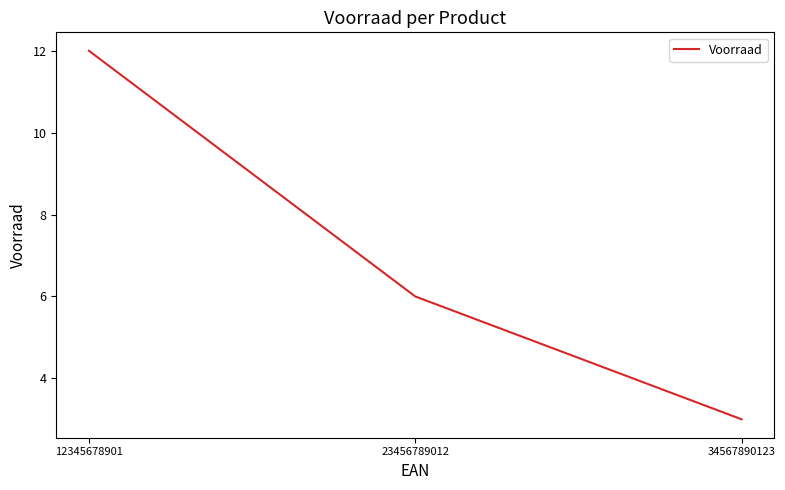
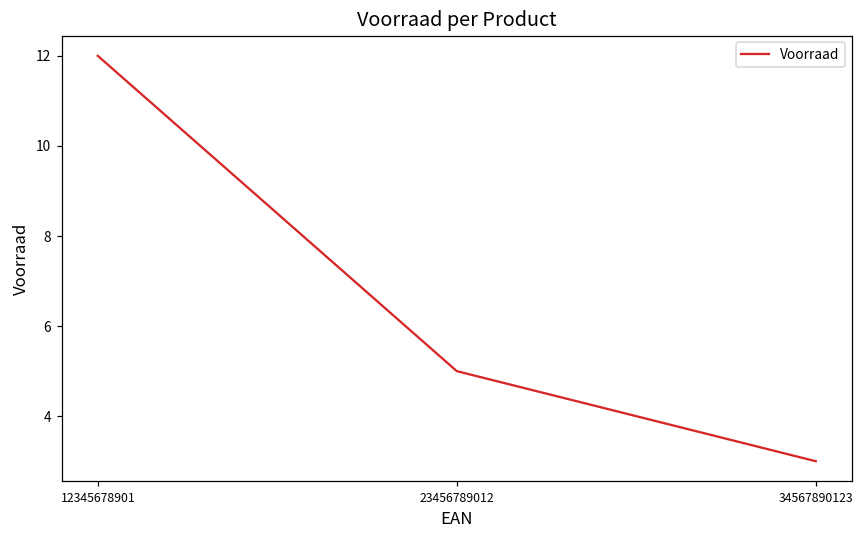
23456789012: 6 -> 5
